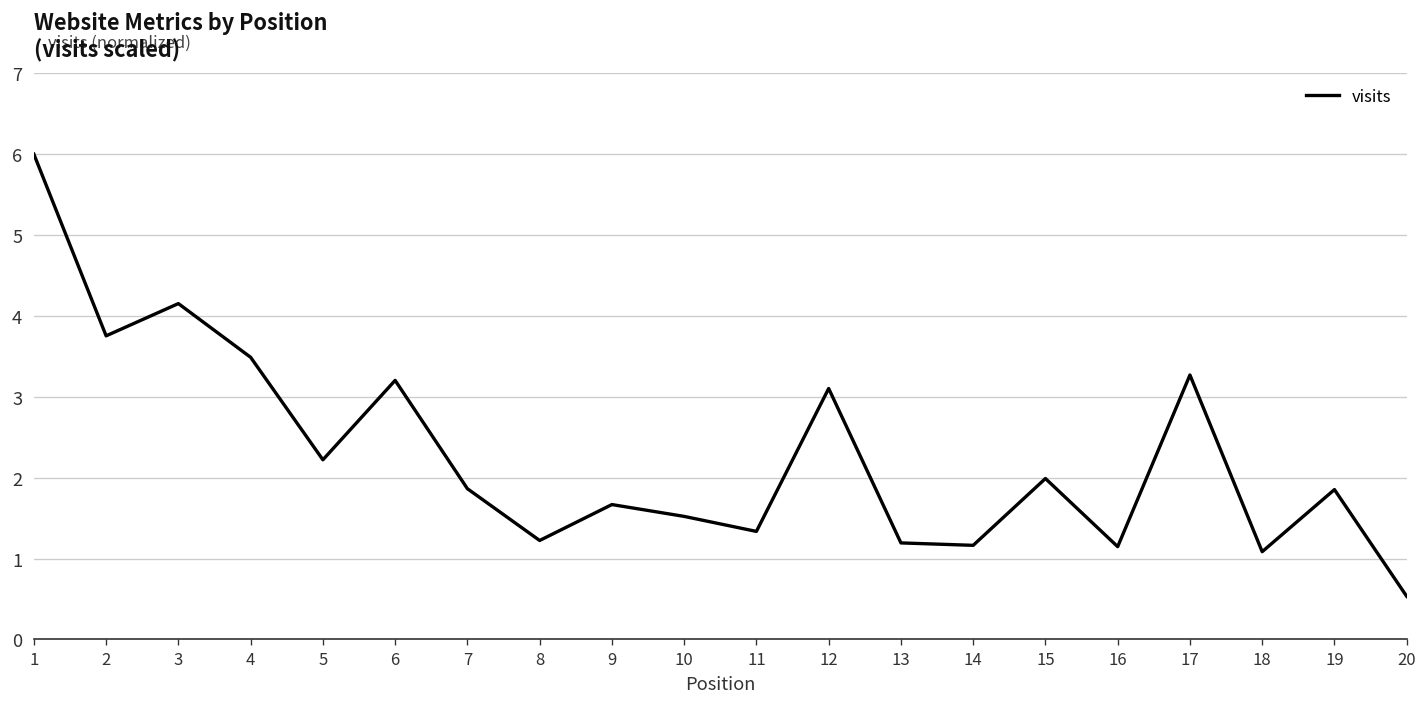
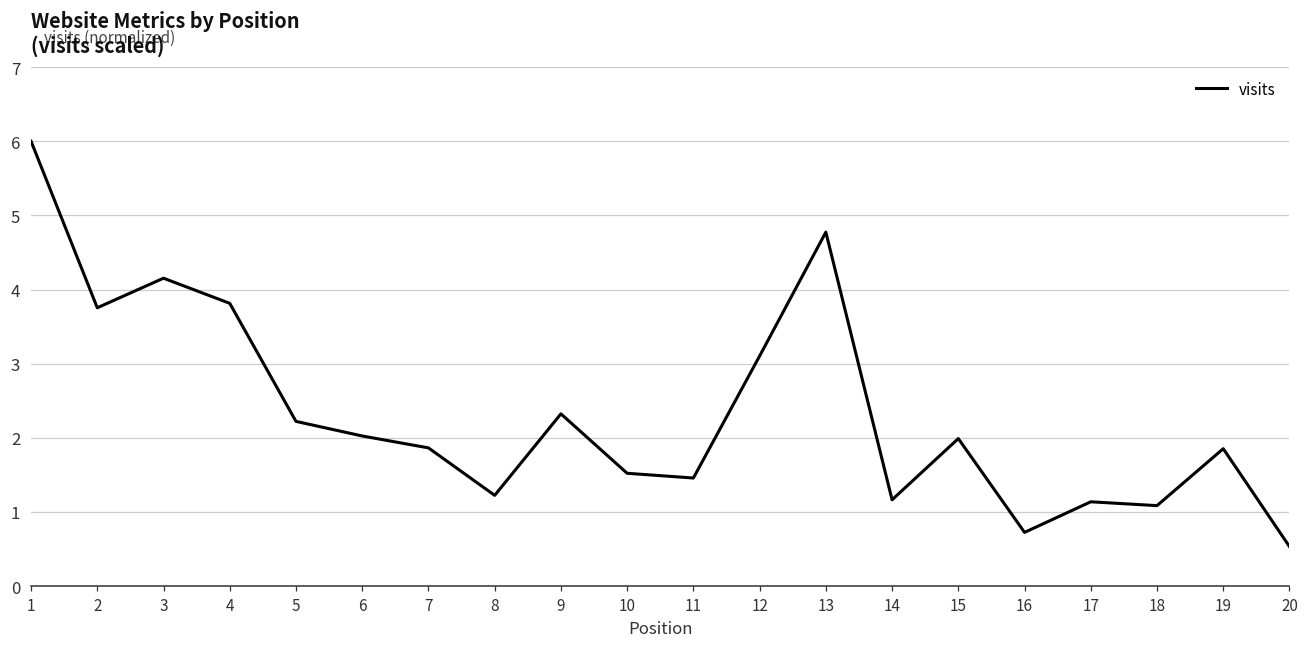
4: 3.5 -> 3.8
6: 3.2 -> 2.0
9: 1.7 -> 2.3
11: 1.3 -> 1.5
13: 1.2 -> 4.8
16: 1.1 -> 0.7
17: 3.3 -> 1.1
